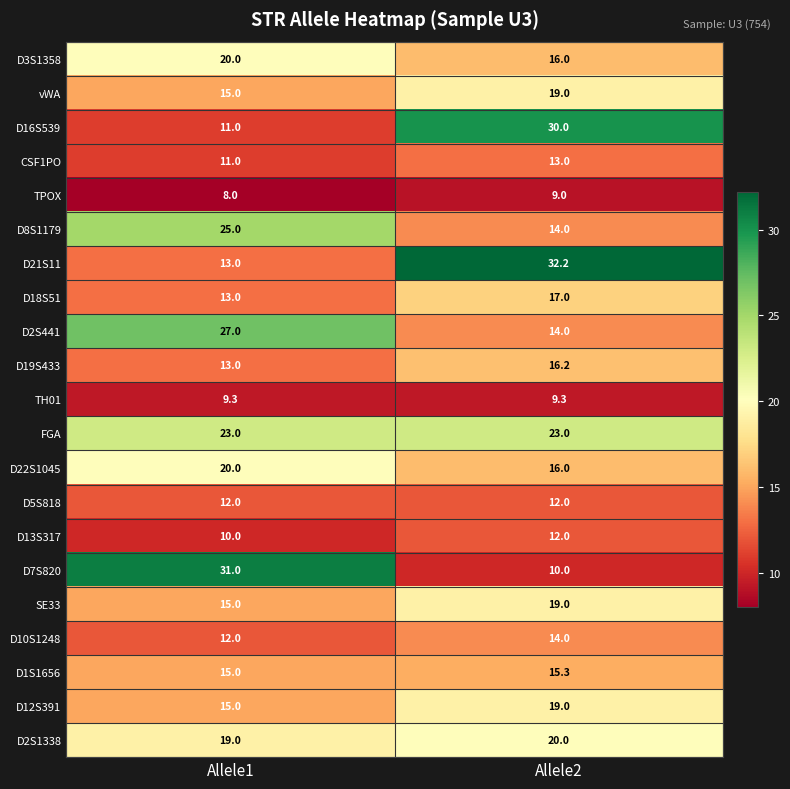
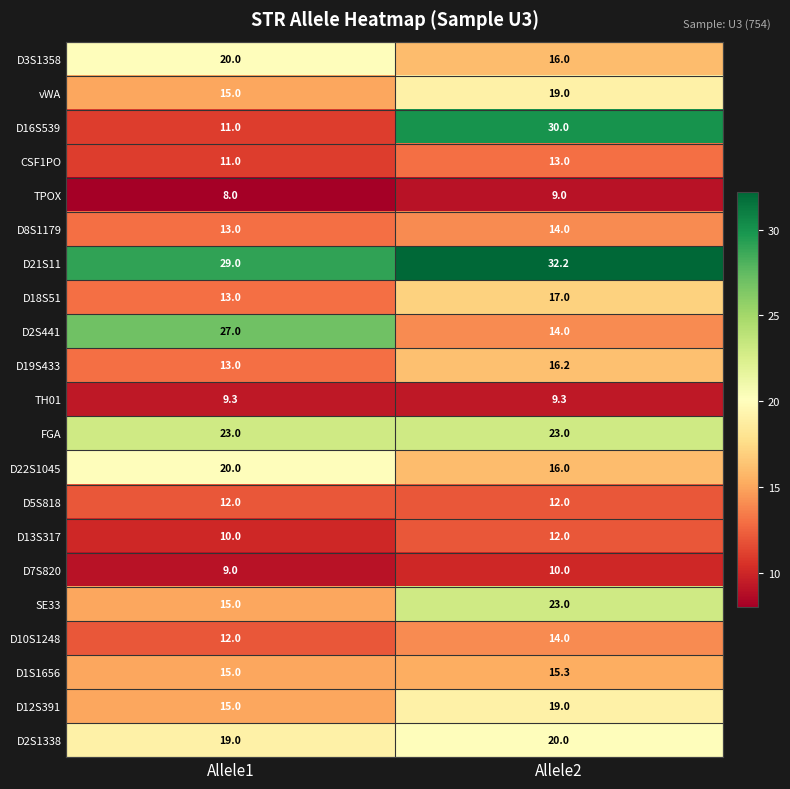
D8S1179, Allele1: 25.0 -> 13.0
D21S11, Allele1: 13.0 -> 29.0
D7S820, Allele1: 31.0 -> 9.0
SE33, Allele2: 19.0 -> 23.0
